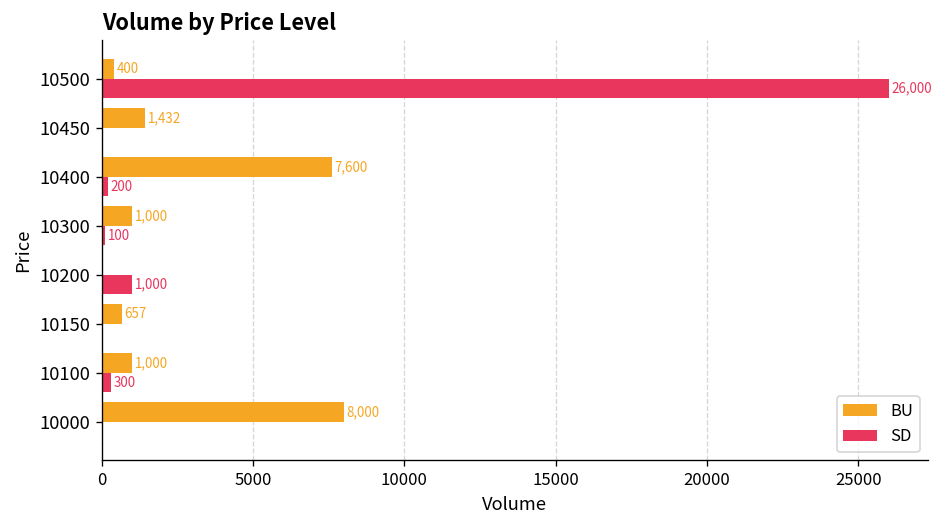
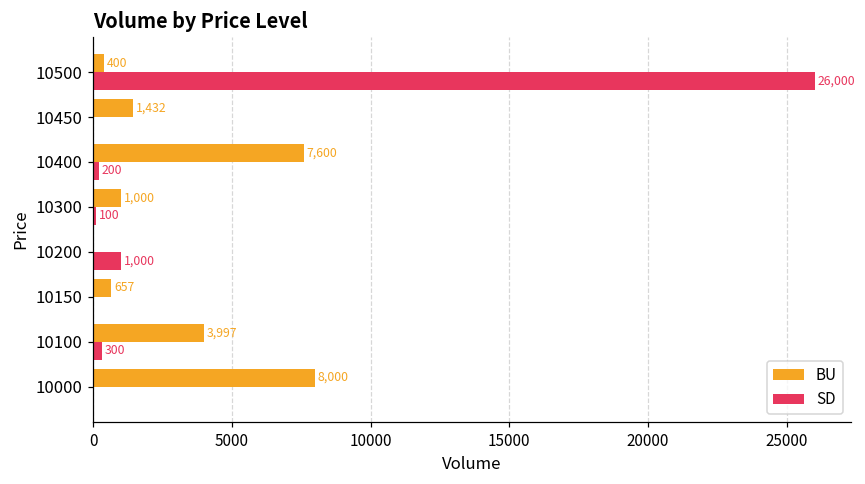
BU, 10100: 1,000 -> 3,997
